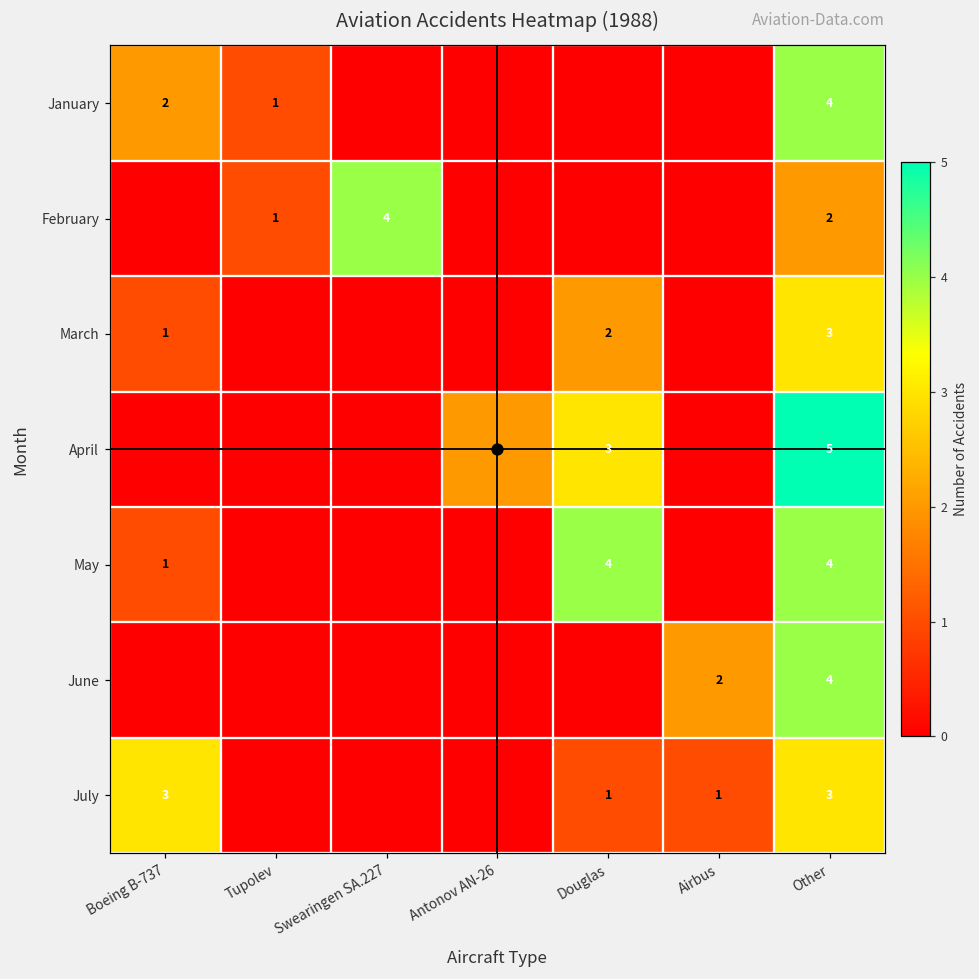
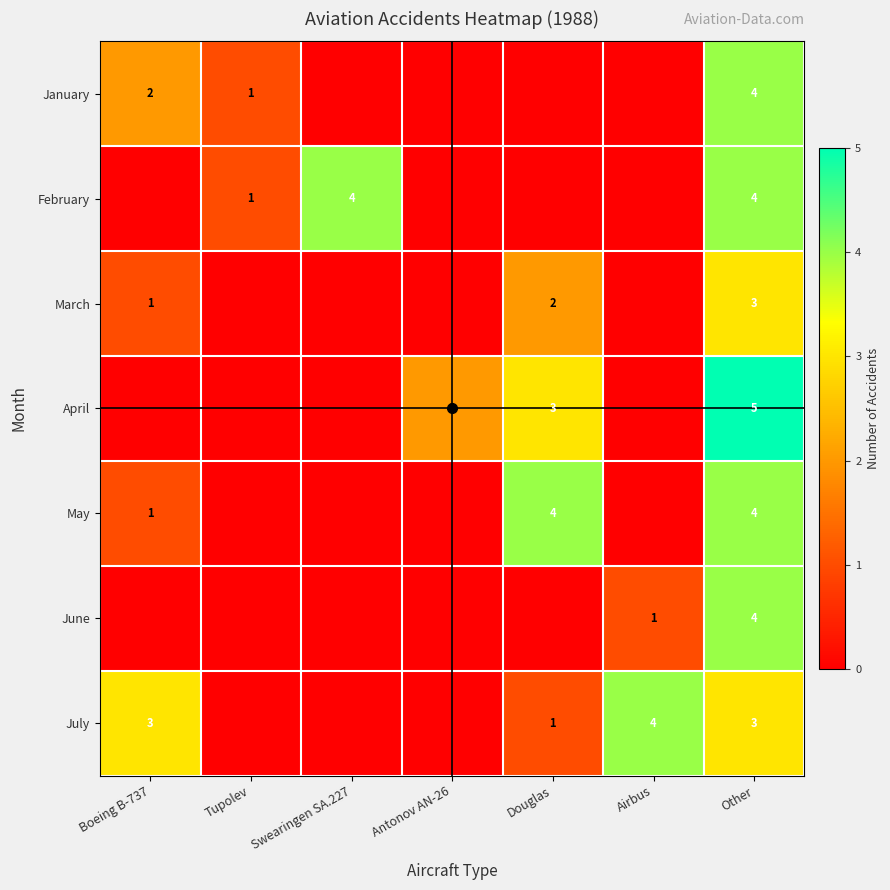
February, Other: 2 -> 4
June, Airbus: 2 -> 1
July, Airbus: 1 -> 4
